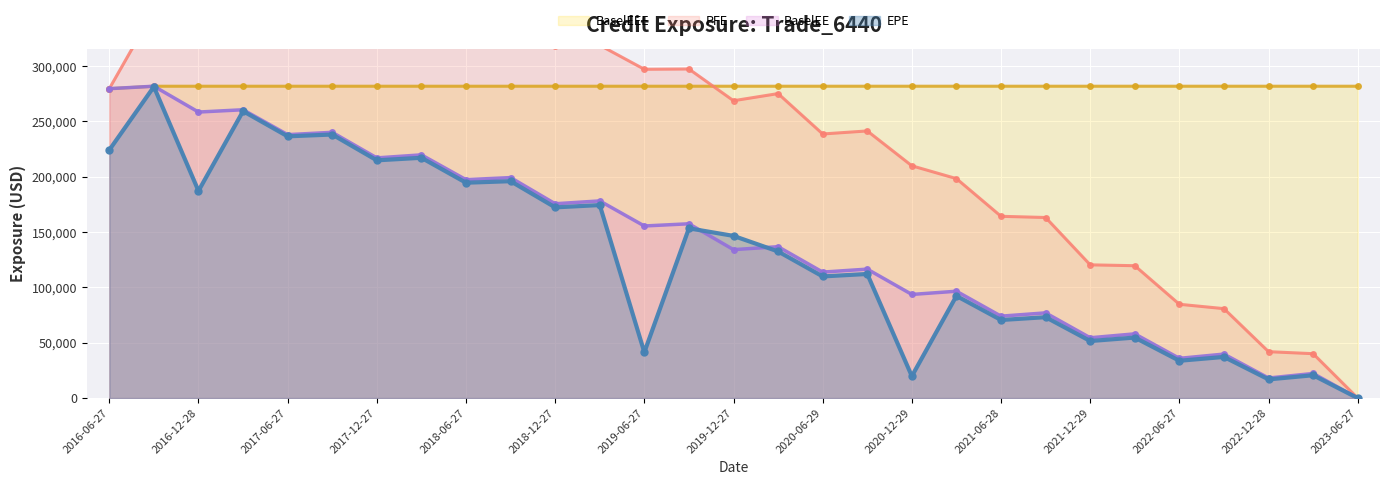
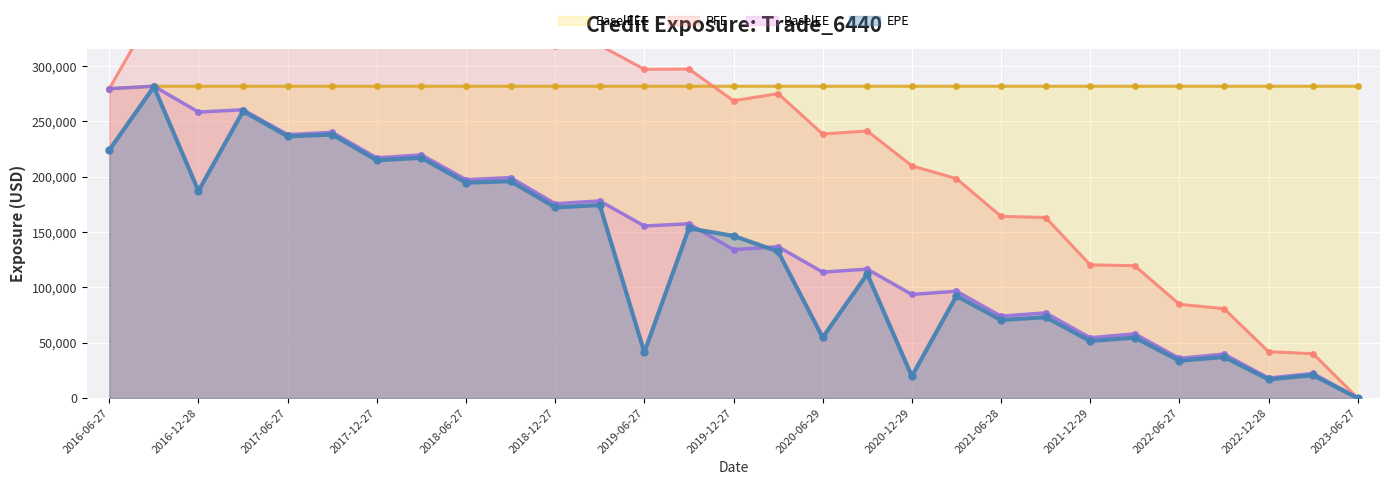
EPE, 2020-06-29: 110,000 -> 55,000
